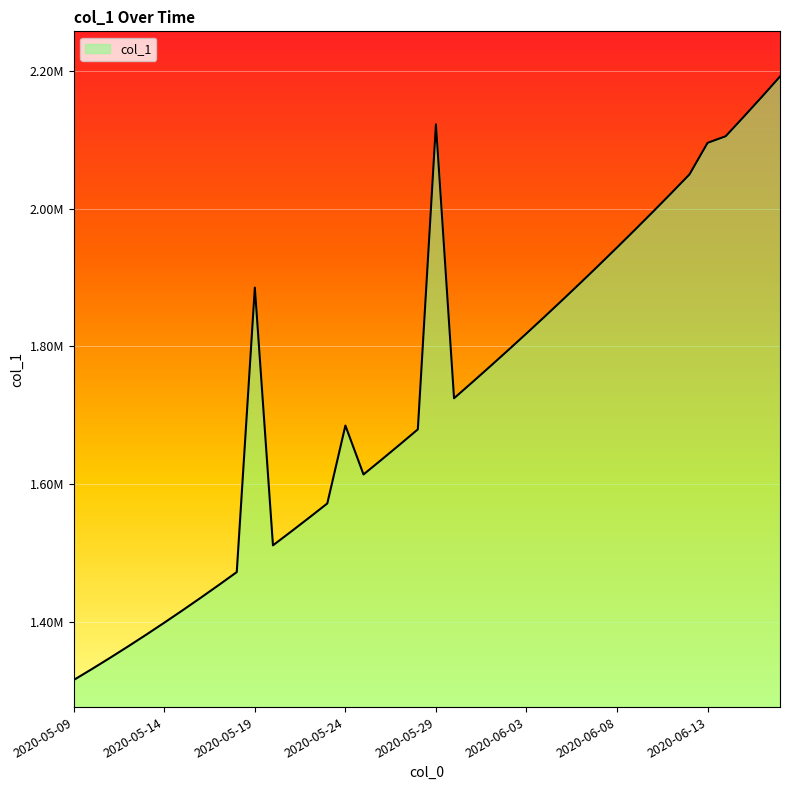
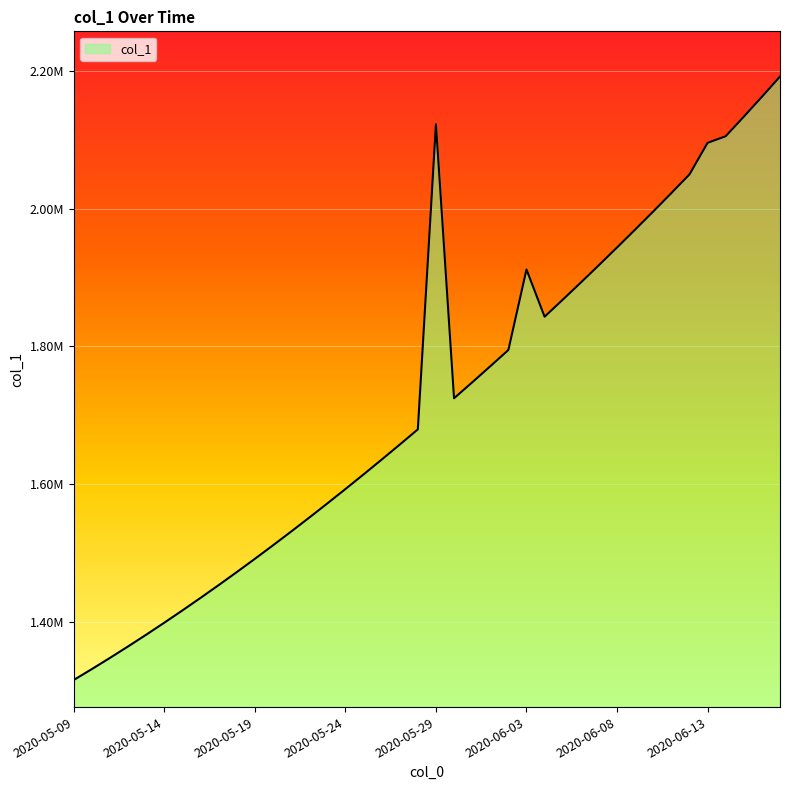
2020-05-19: 1890000 -> 1490000
2020-05-24: 1680000 -> 1590000
2020-06-03: 1820000 -> 1910000
